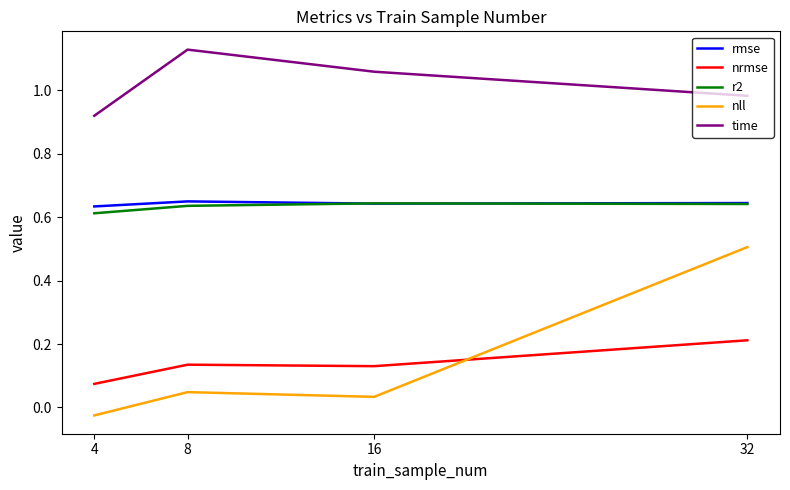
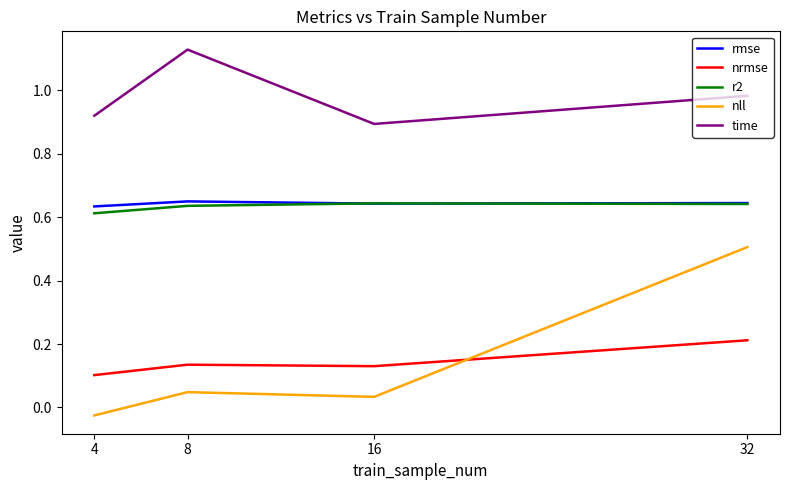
nrmse, 4: 0.07 -> 0.10
time, 16: 1.06 -> 0.89
